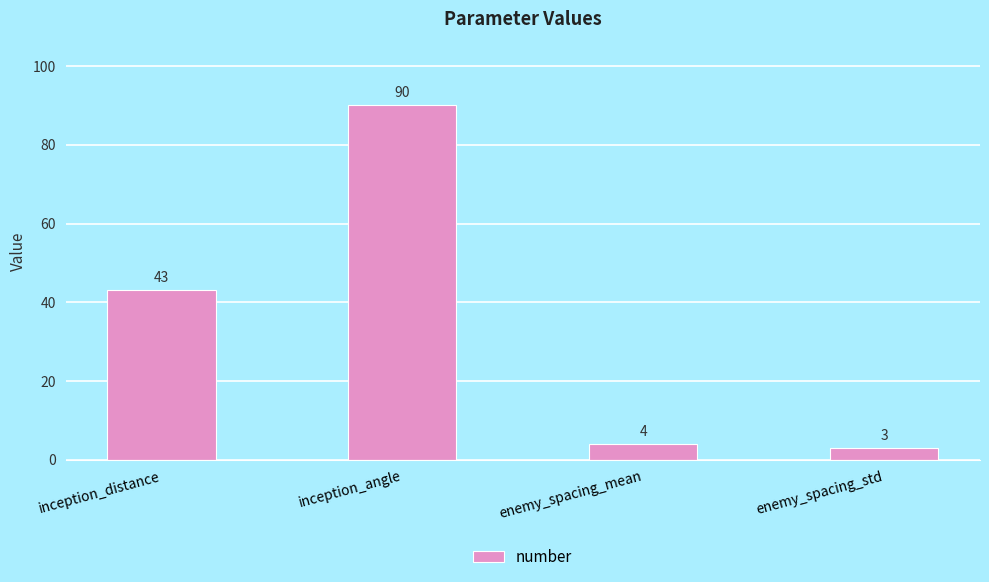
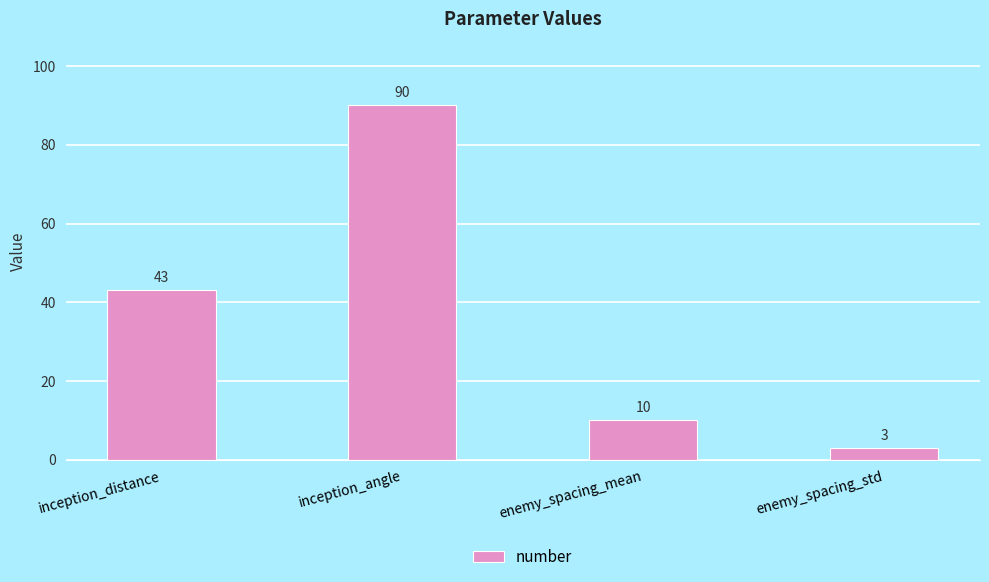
enemy_spacing_mean: 4 -> 10
